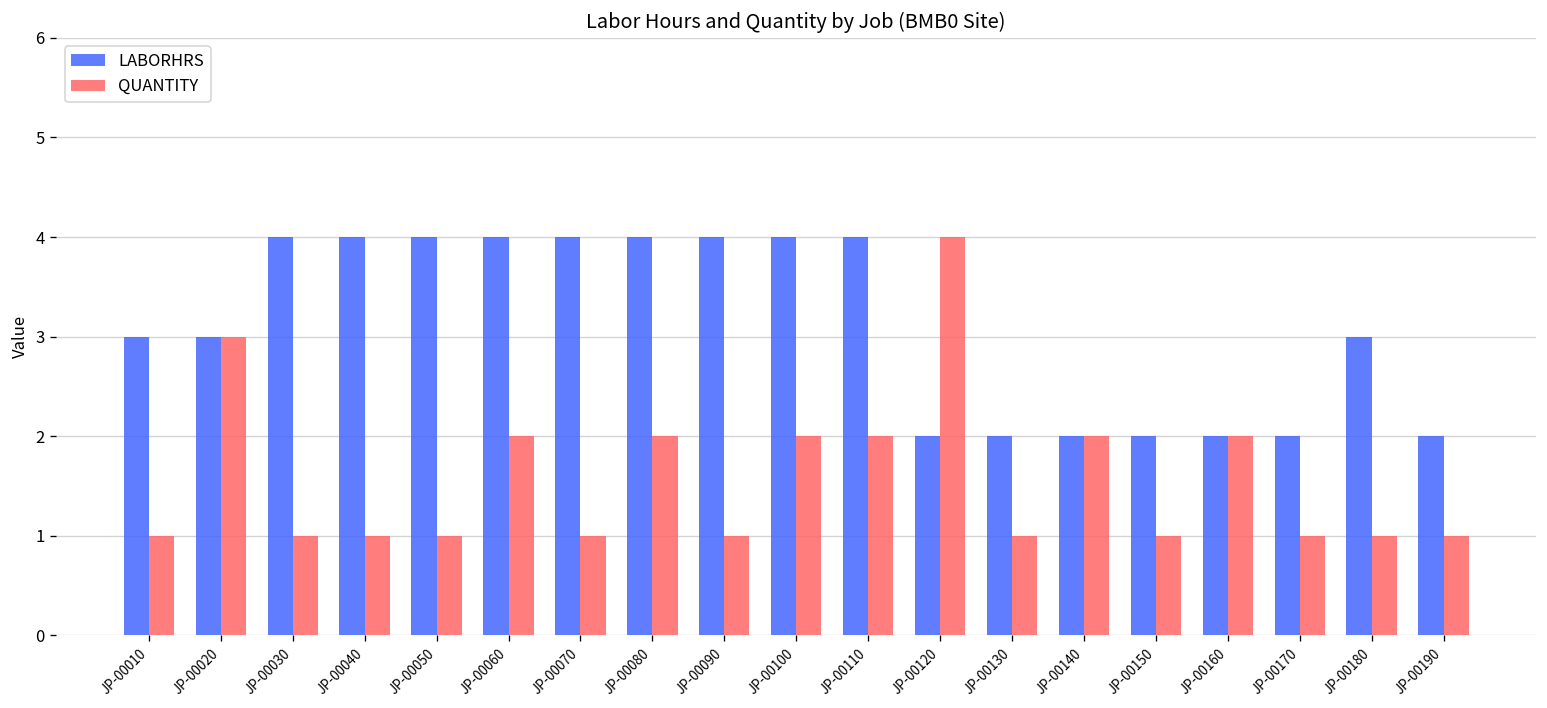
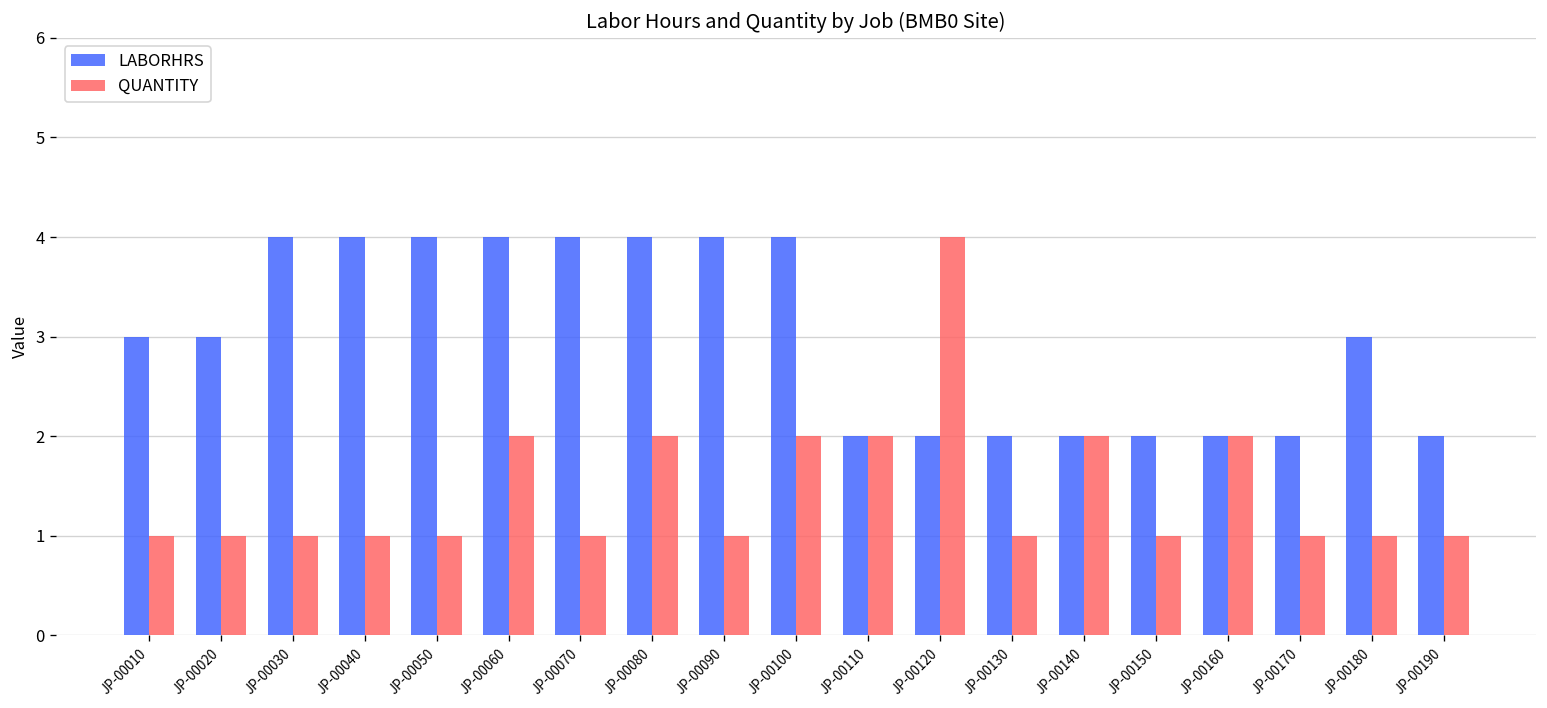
QUANTITY, JP-00020: 3 -> 1
LABORHRS, JP-00110: 4 -> 2
